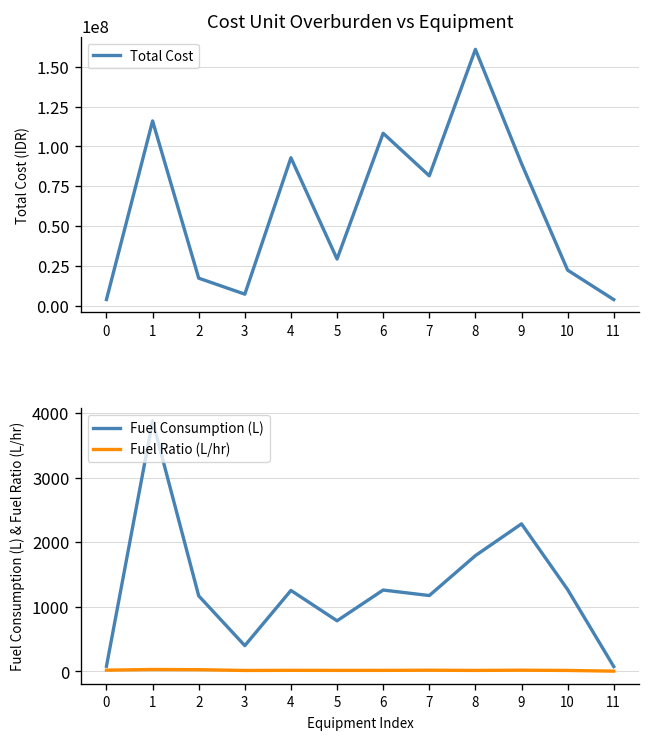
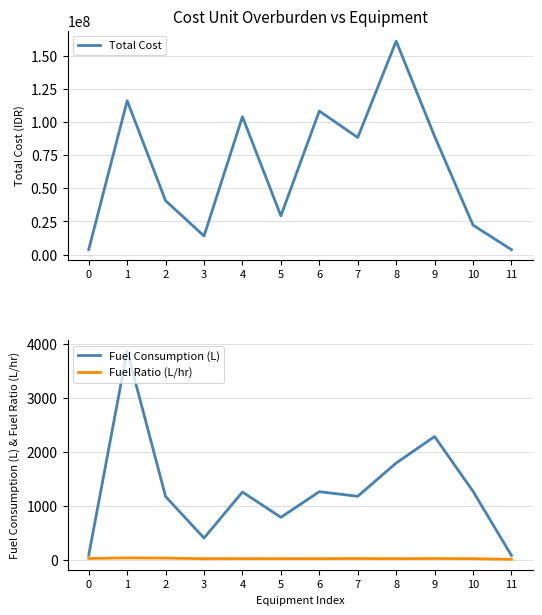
Cost Unit Overburden vs Equipment, 2: 17000000 -> 41000000
Cost Unit Overburden vs Equipment, 3: 7000000 -> 14000000
Cost Unit Overburden vs Equipment, 4: 93000000 -> 104000000
Cost Unit Overburden vs Equipment, 7: 82000000 -> 88000000
